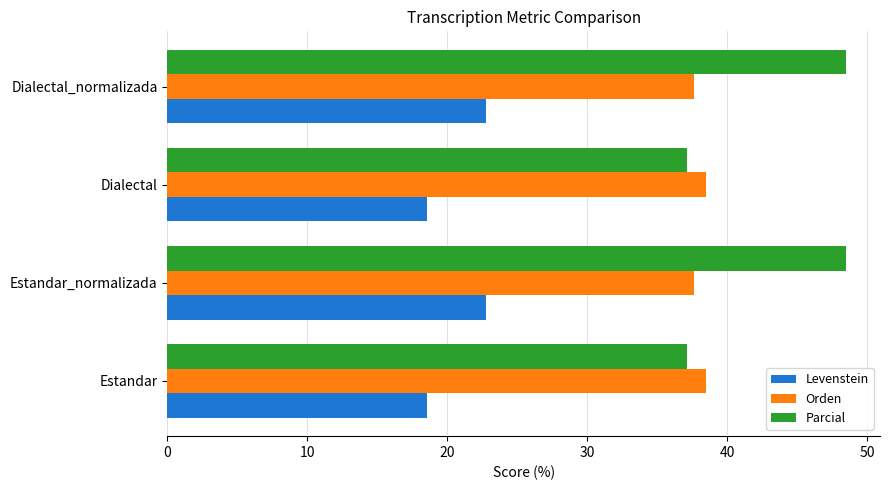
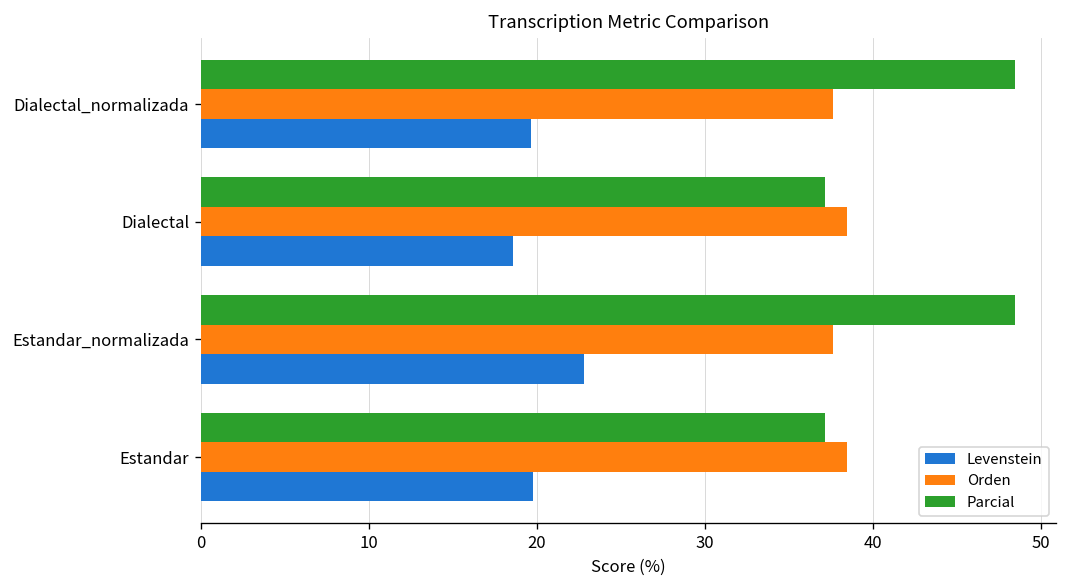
Levenstein, Dialectal_normalizada: 22.8 -> 19.7
Levenstein, Estandar: 18.6 -> 19.8
